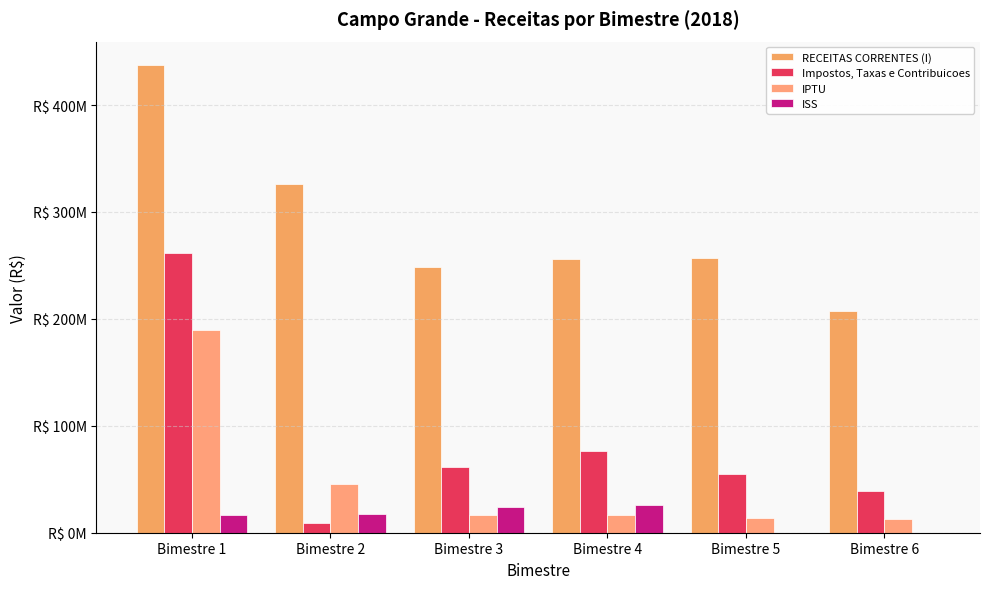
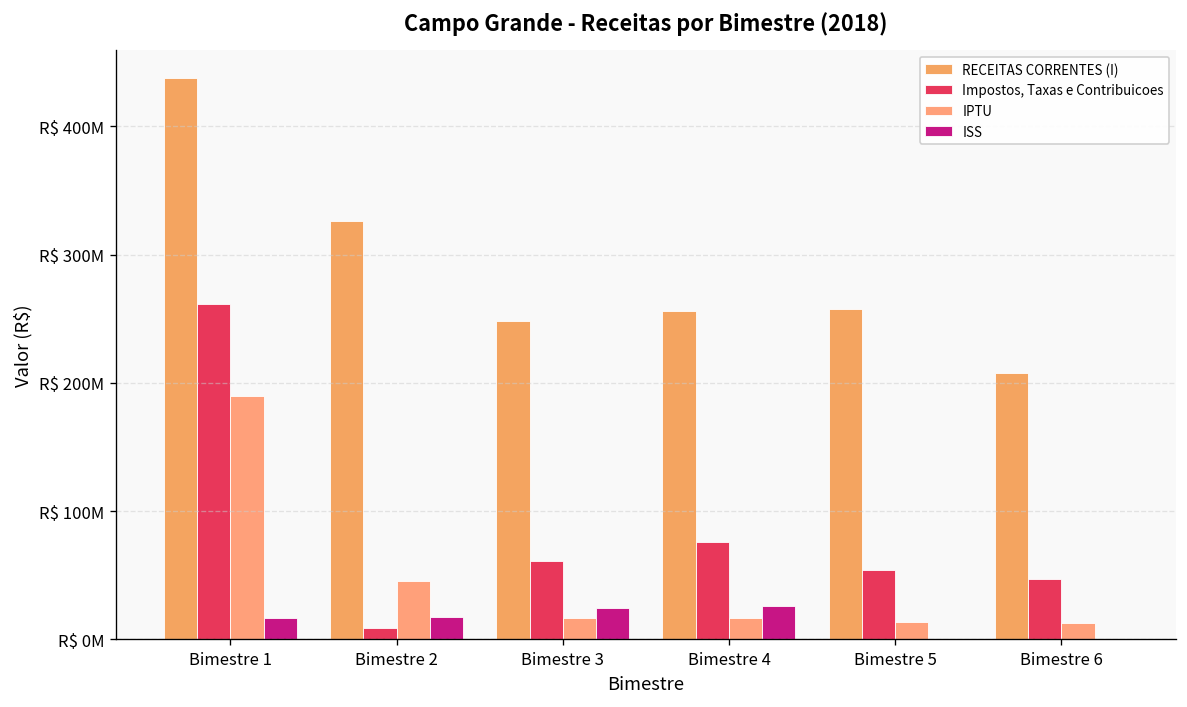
Impostos, Taxas e Contribuicoes, Bimestre 6: R$ 39000000 -> R$ 47000000
